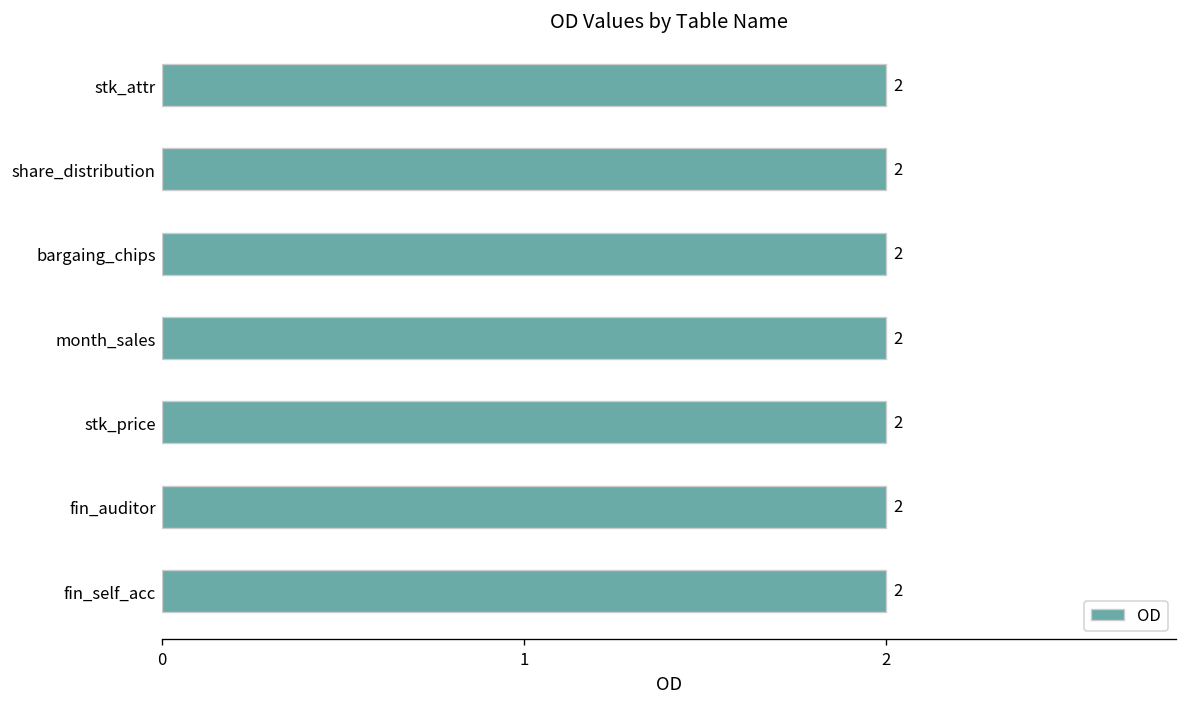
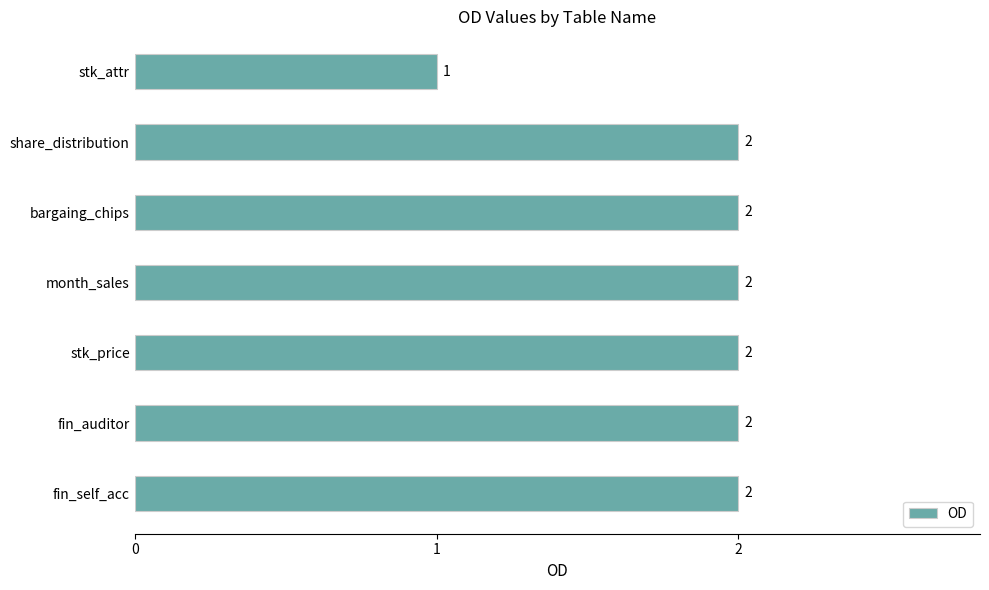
stk_attr: 2 -> 1
